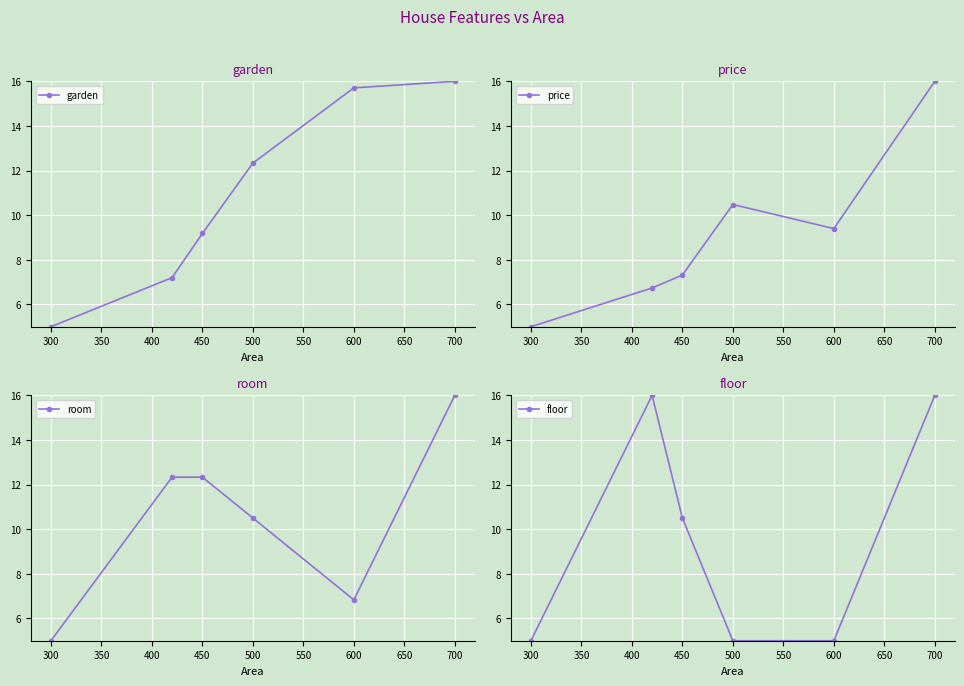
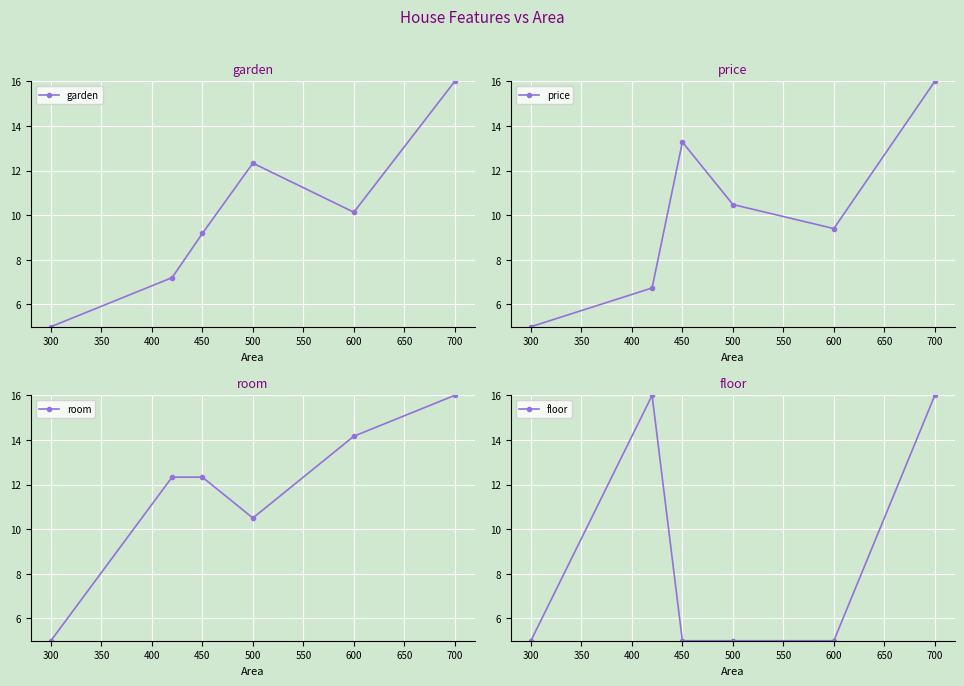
garden, 600: 15.7 -> 10.1
price, 450: 7.3 -> 13.3
room, 600: 6.8 -> 14.2
floor, 450: 10.5 -> 5.0
